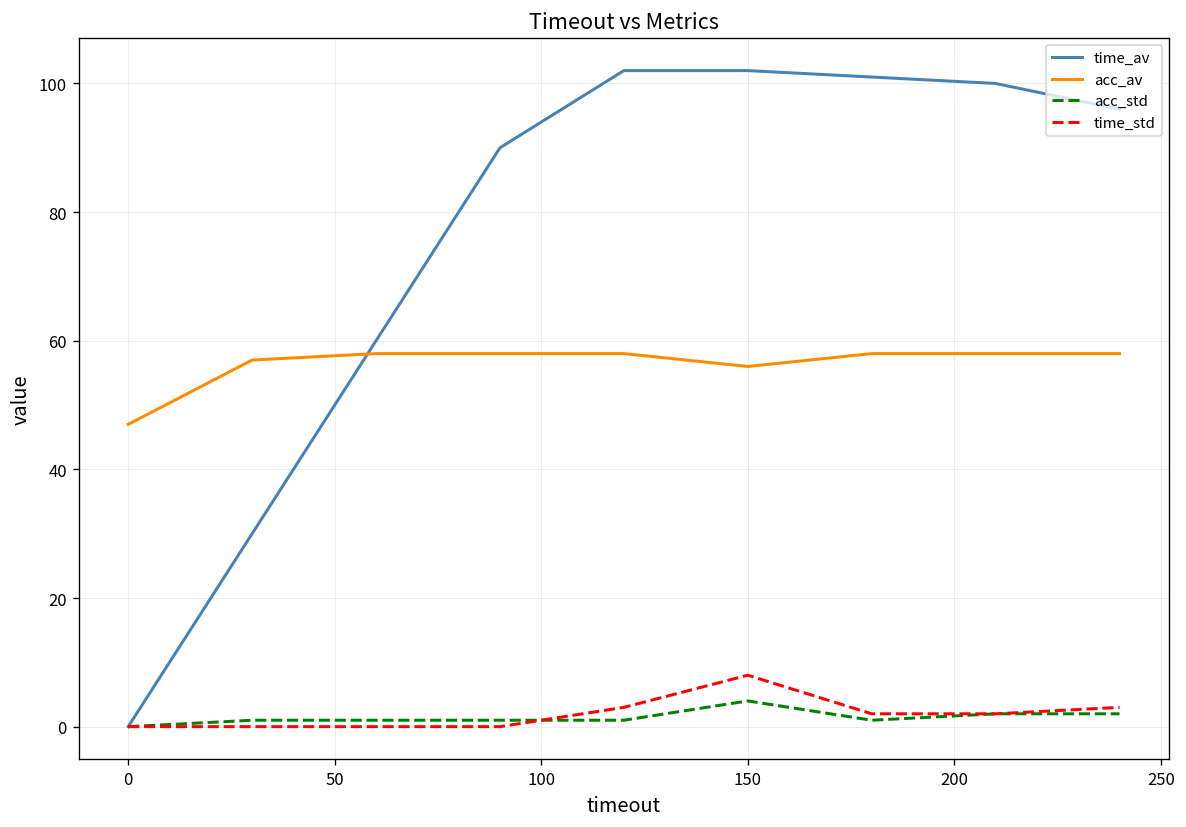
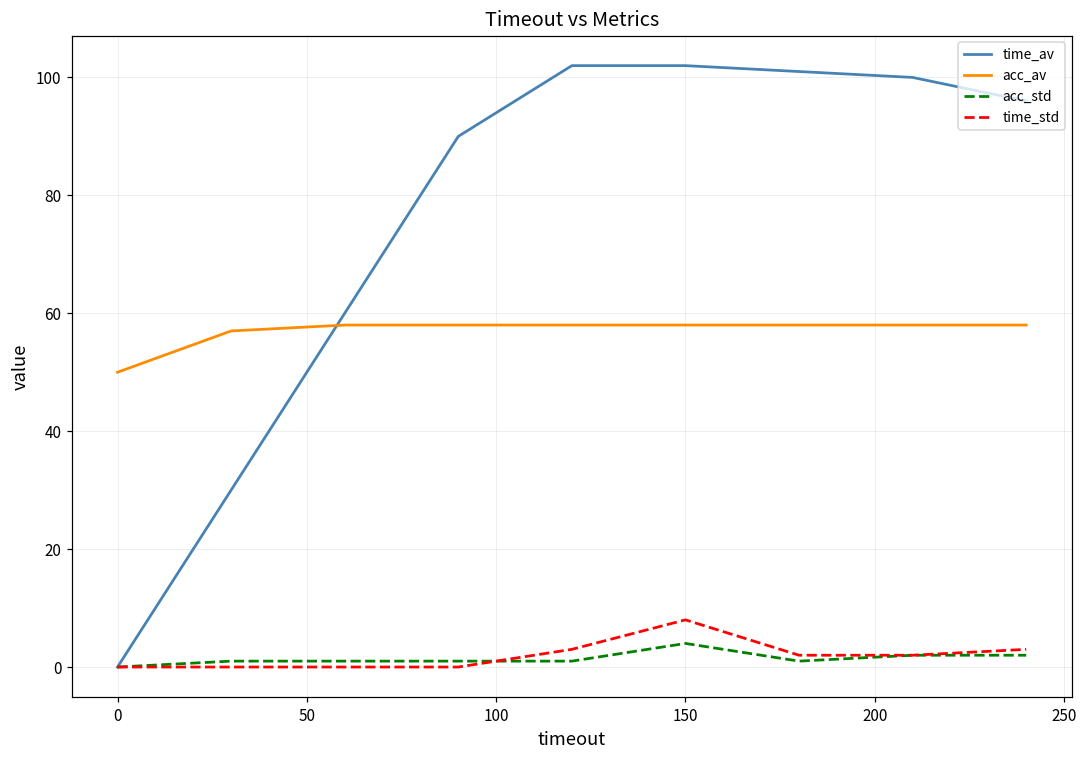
acc_av, 0: 47 -> 50
acc_av, 150: 56 -> 58
